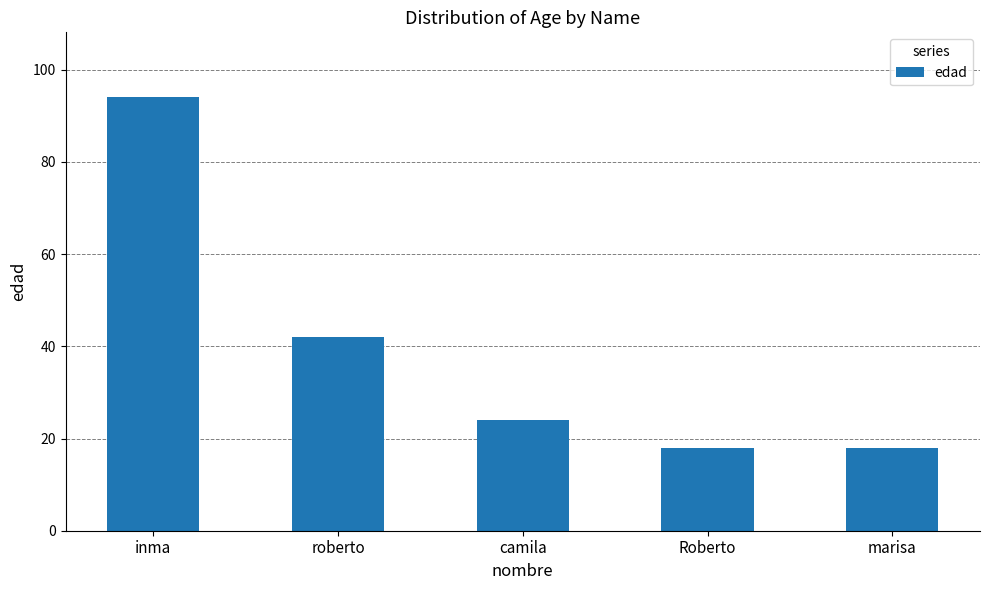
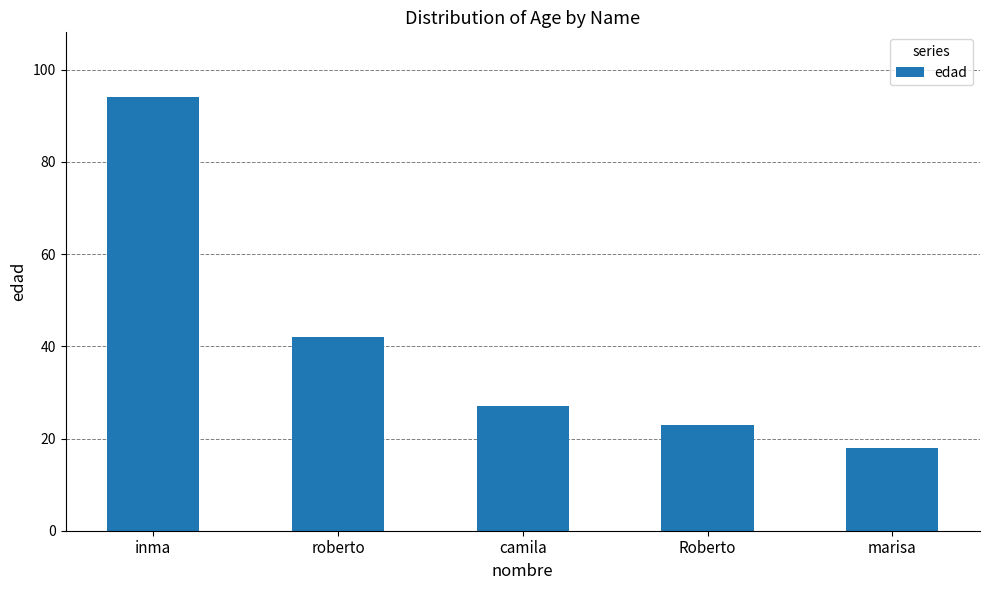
camila: 24 -> 27
Roberto: 18 -> 23
